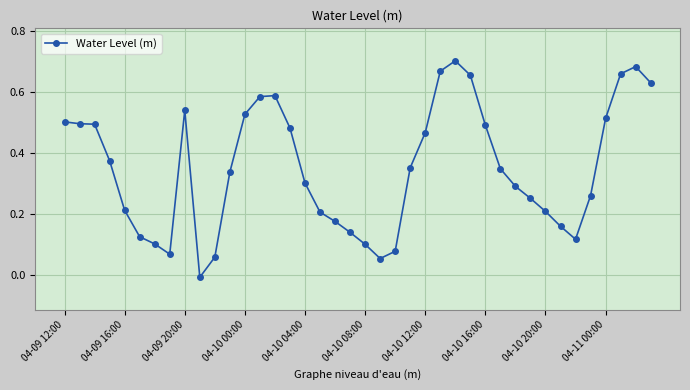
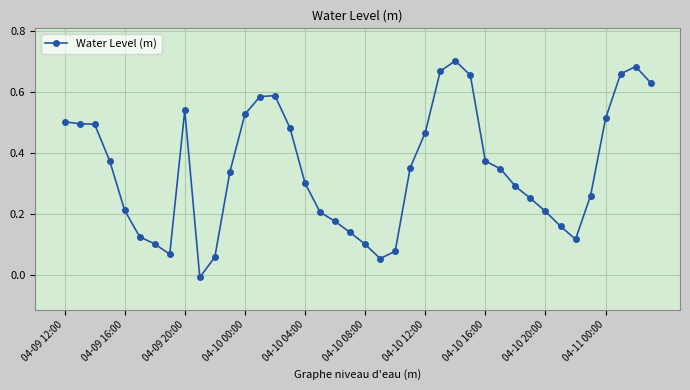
04-10 16:00: 0.49 -> 0.37
